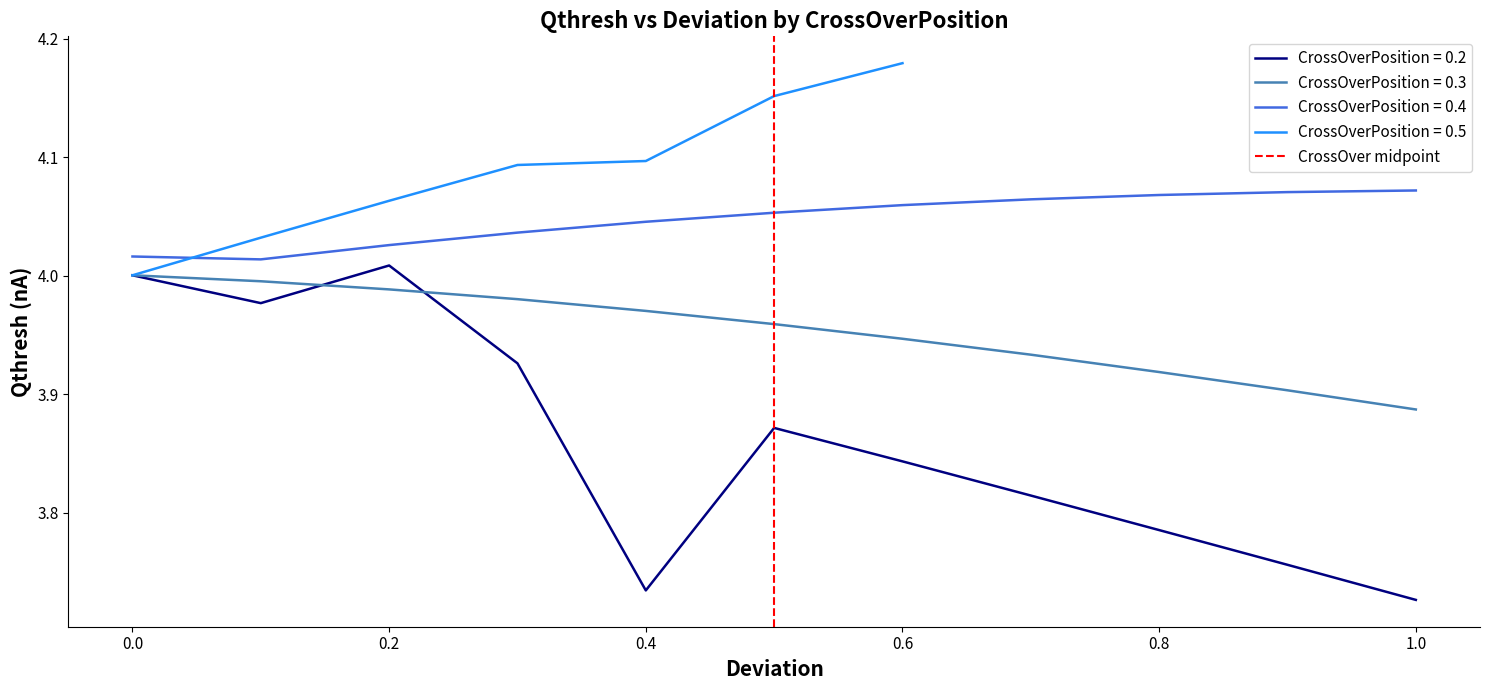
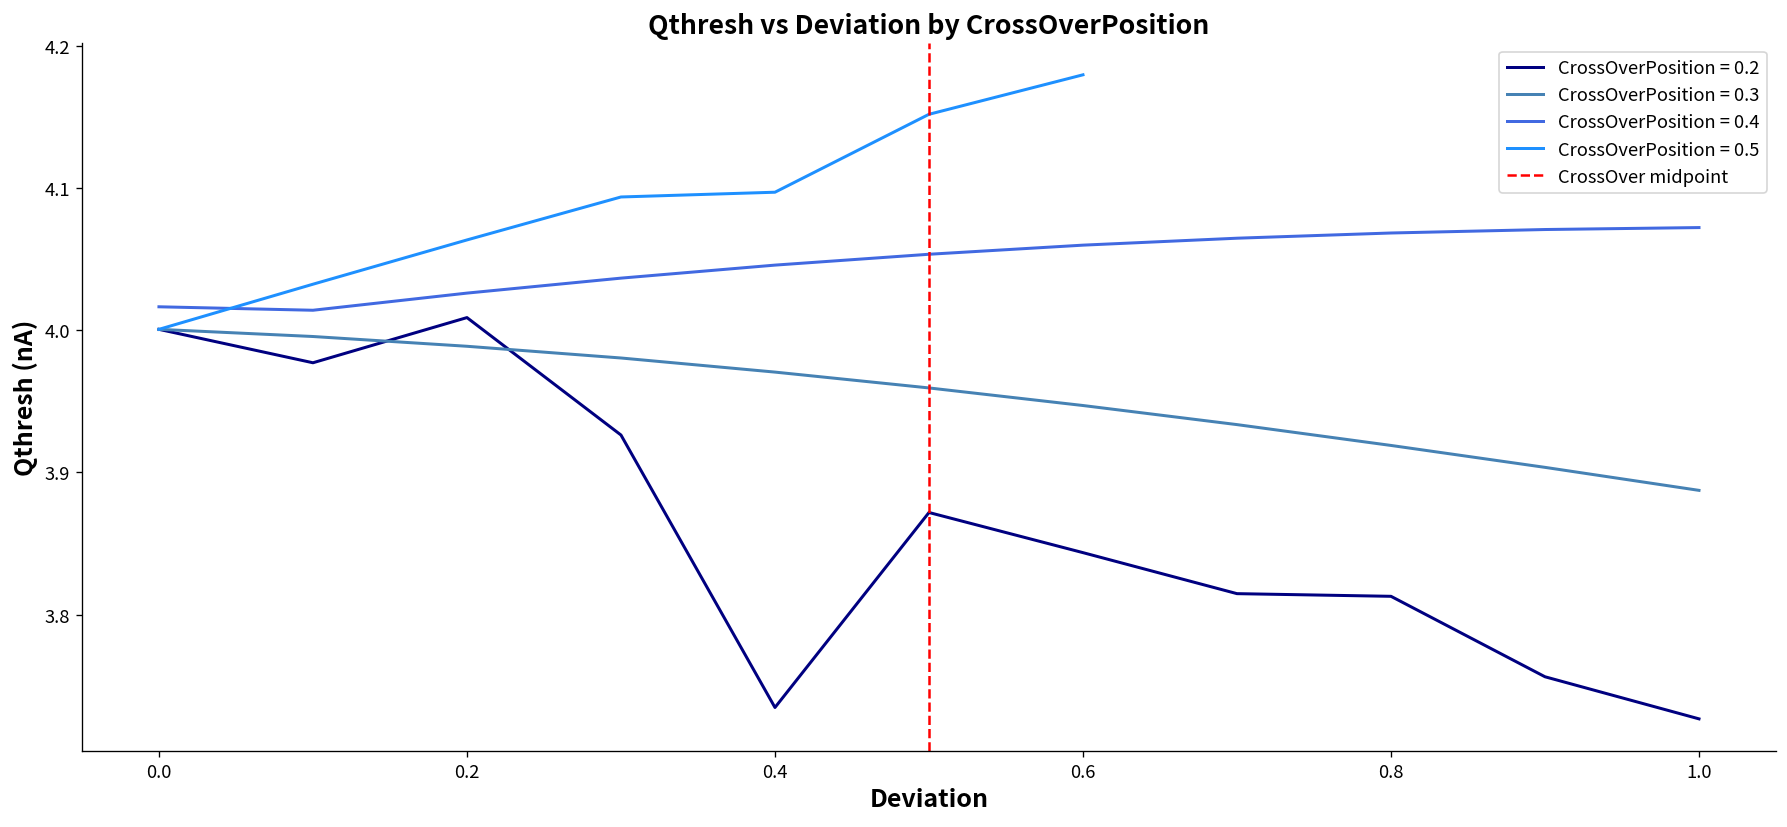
CrossOverPosition = 0.2, 0.8: 3.786 -> 3.813
